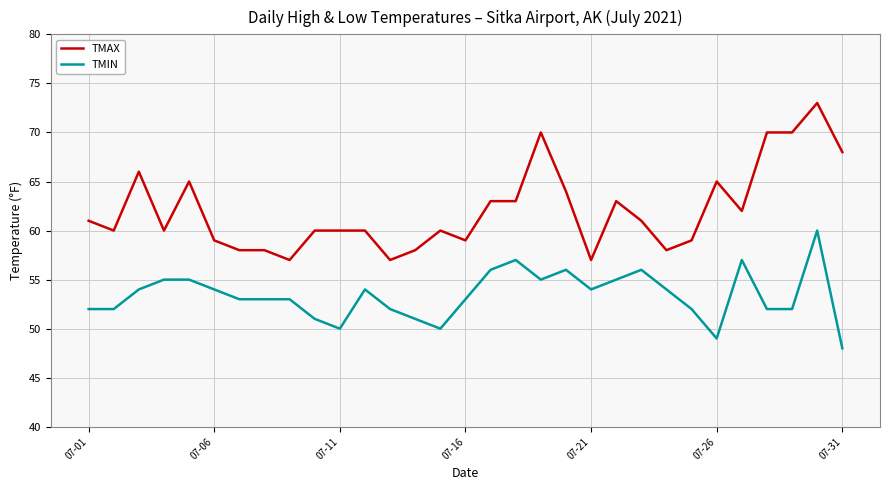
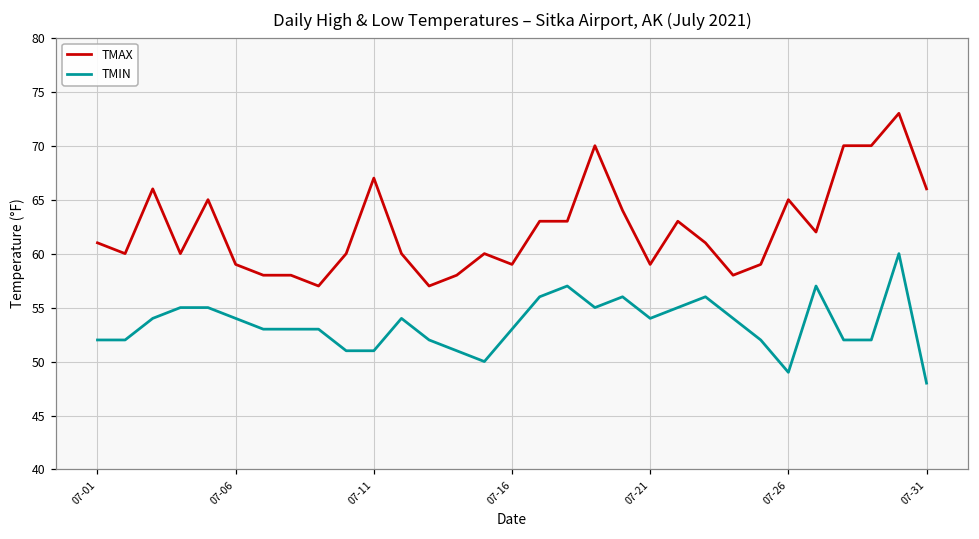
TMAX, 07-11: 60 -> 67
TMIN, 07-11: 50 -> 51
TMAX, 07-21: 57 -> 59
TMAX, 07-31: 68 -> 66
